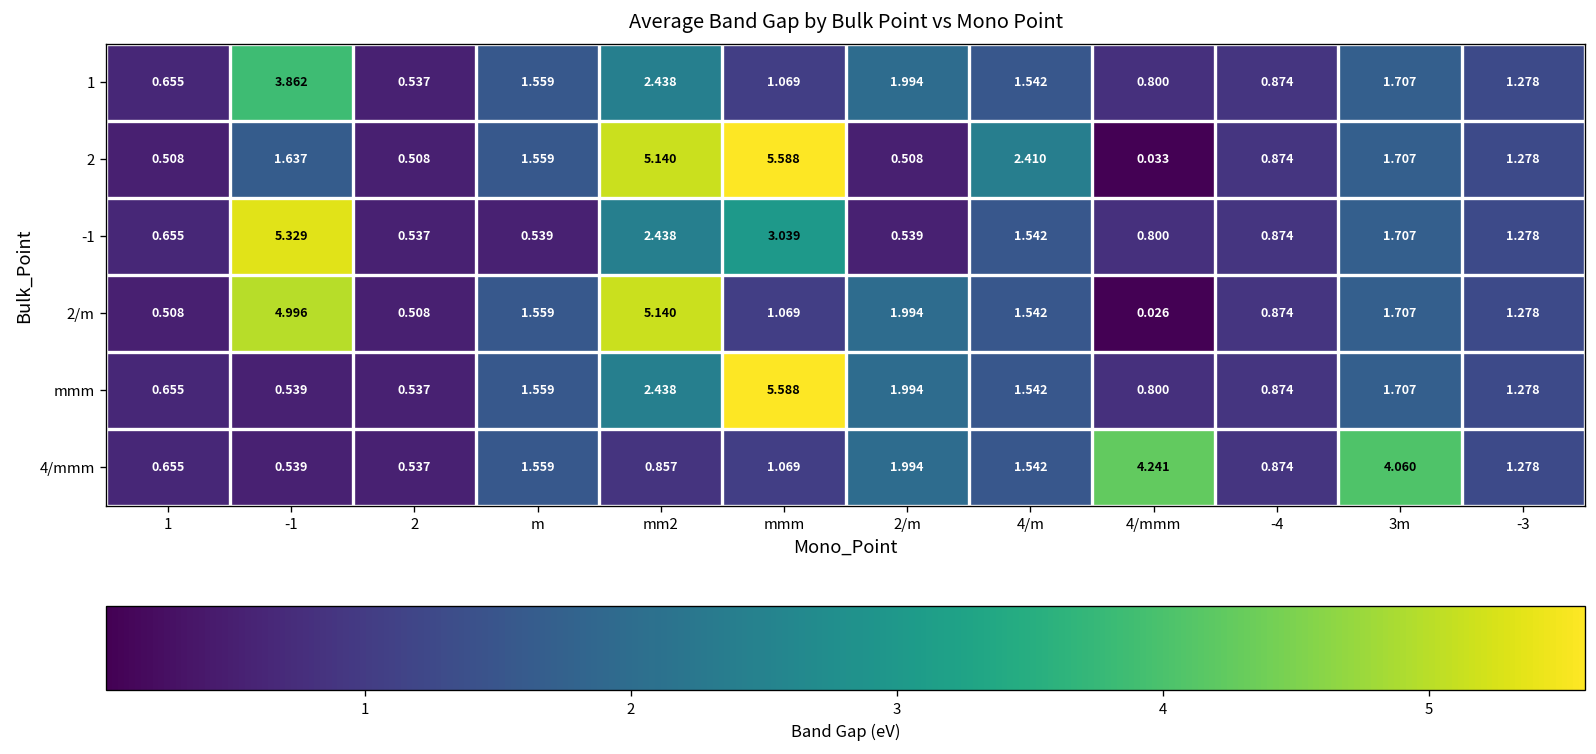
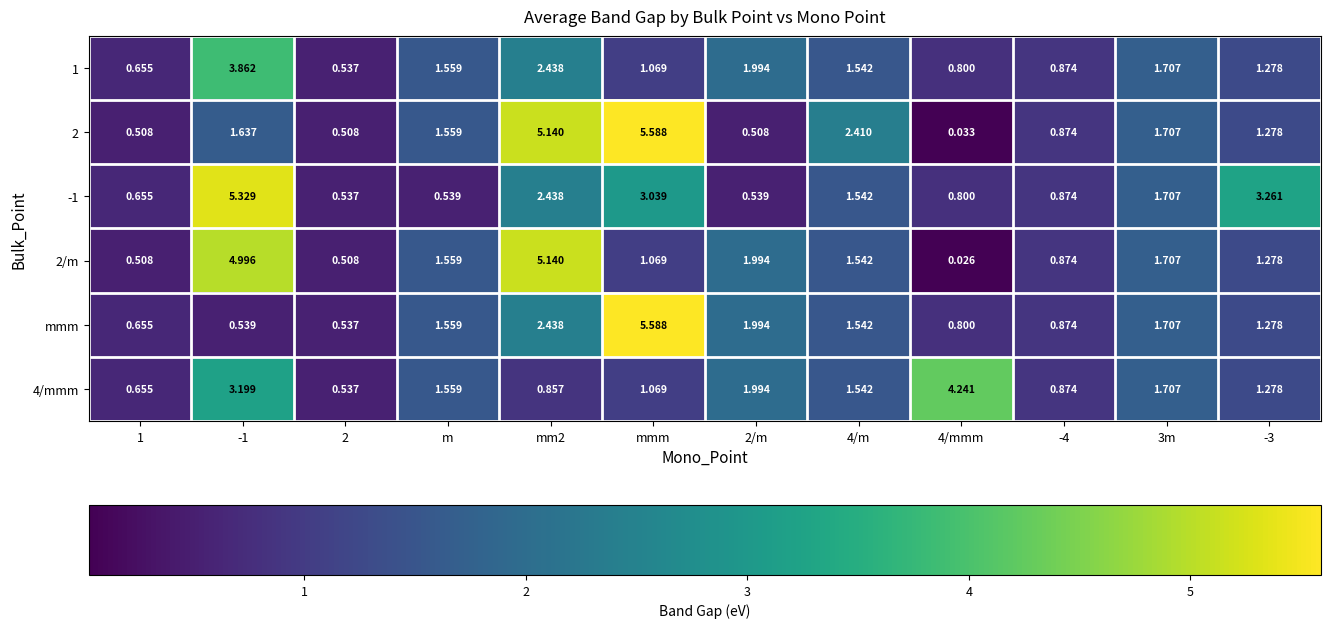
-1, -3: 1.278 -> 3.261
4/mmm, -1: 0.539 -> 3.199
4/mmm, 3m: 4.060 -> 1.707
